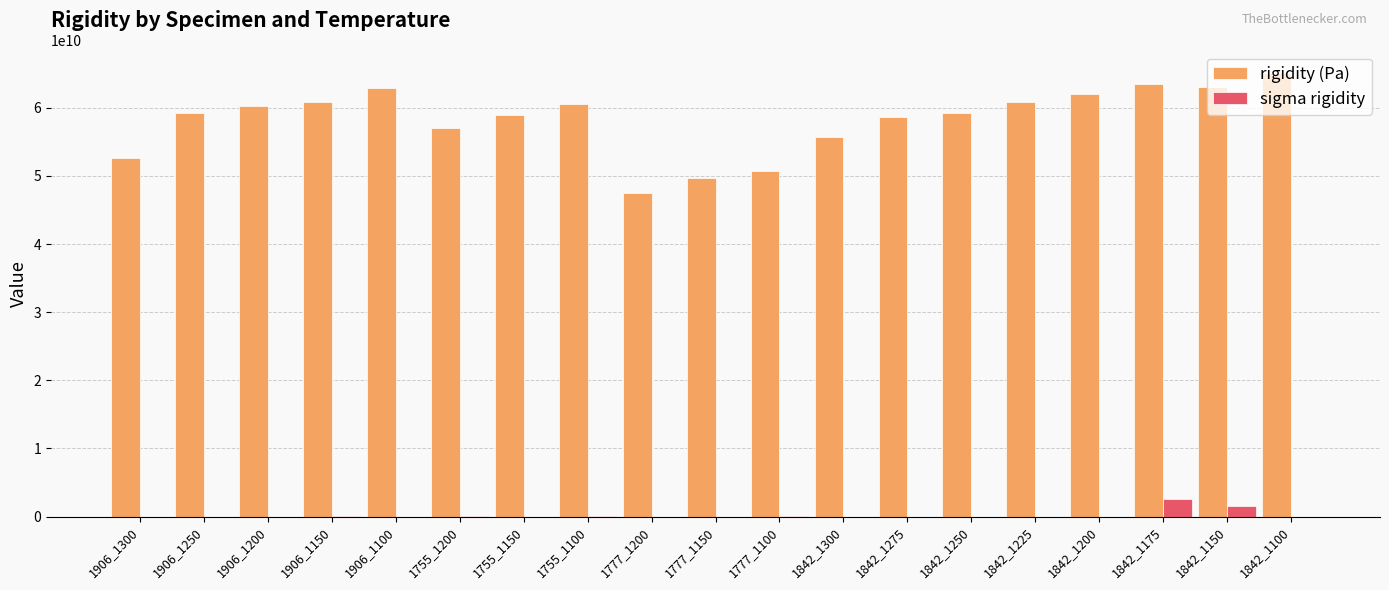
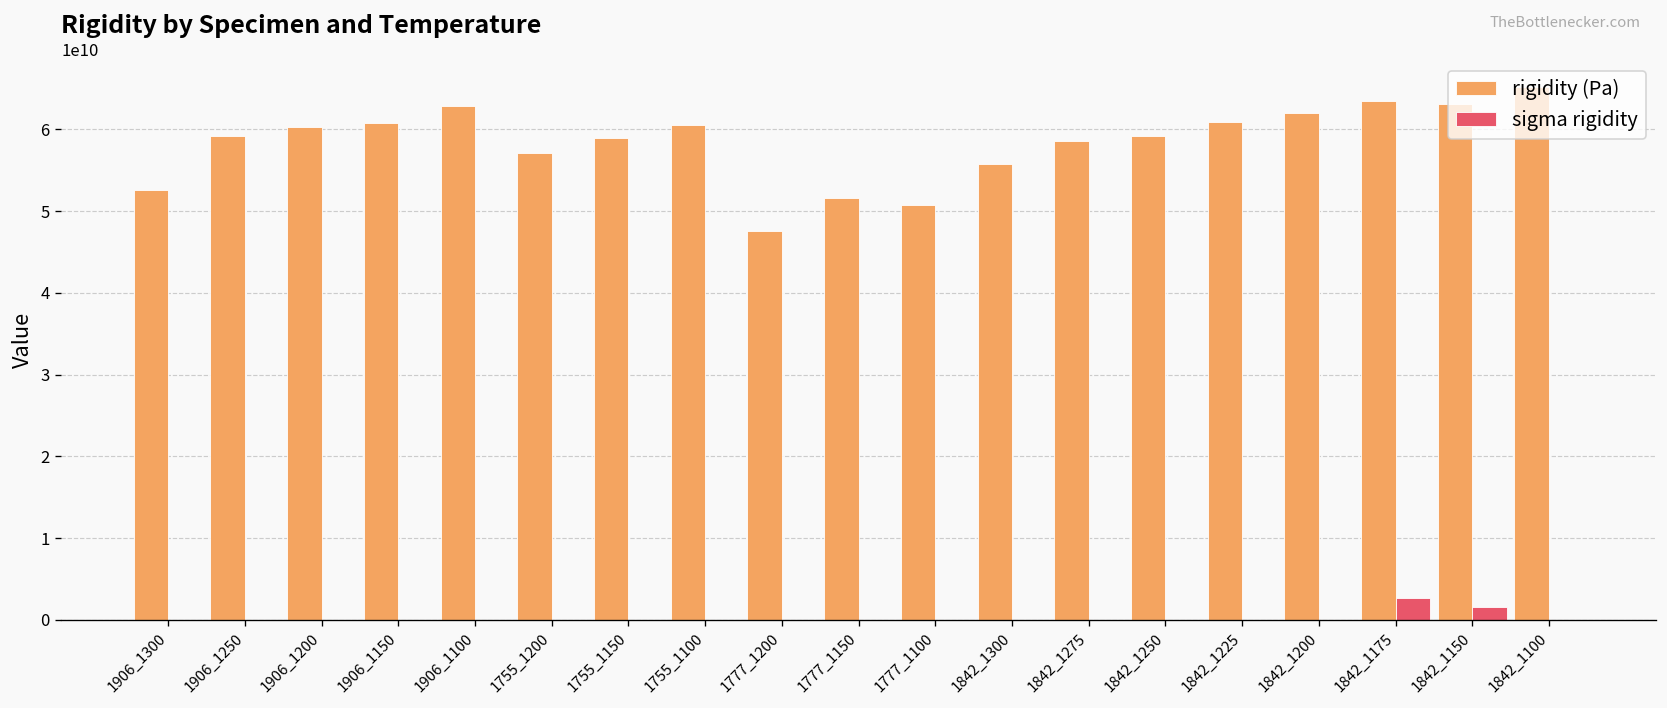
rigidity (Pa), 1777_1150: 50000000000 -> 52000000000
